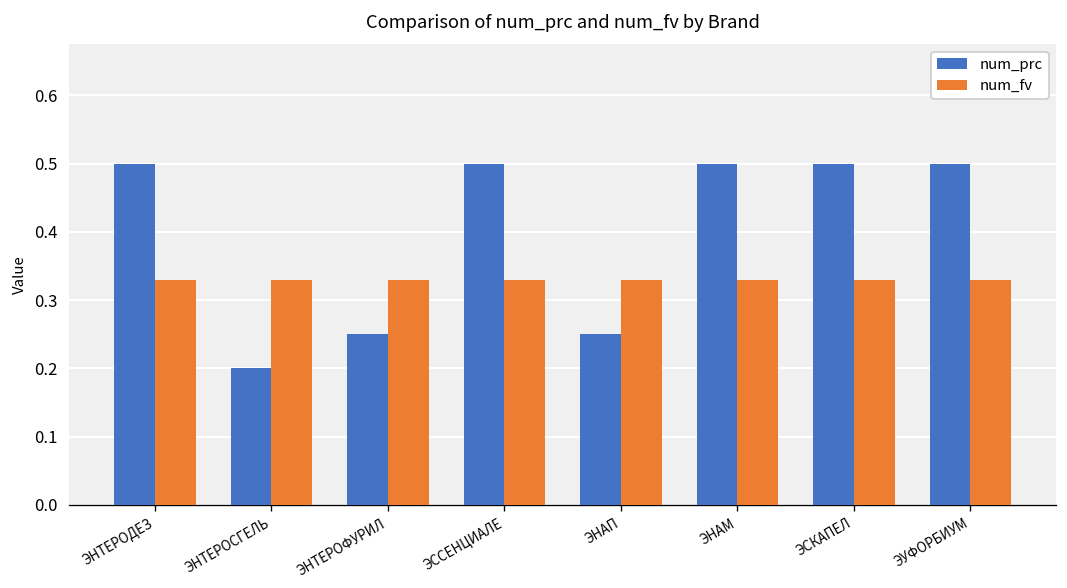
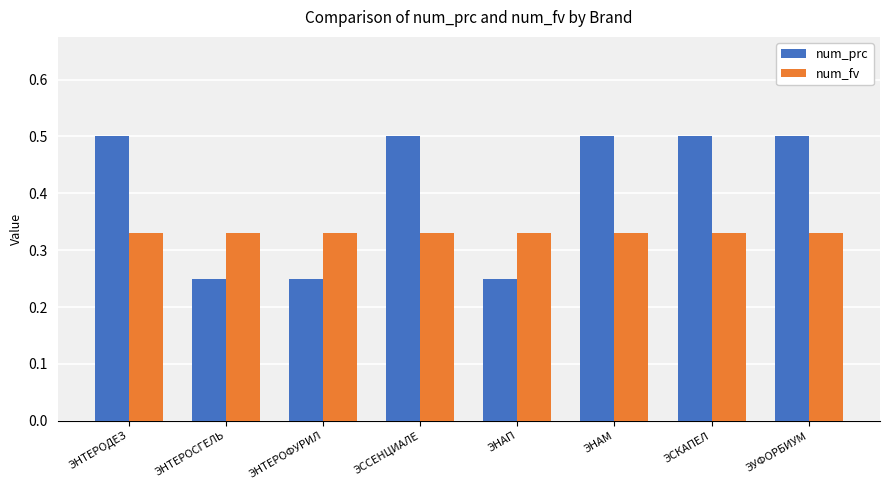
num_prc, ЭНТЕРОСГЕЛЬ: 0.20 -> 0.25
